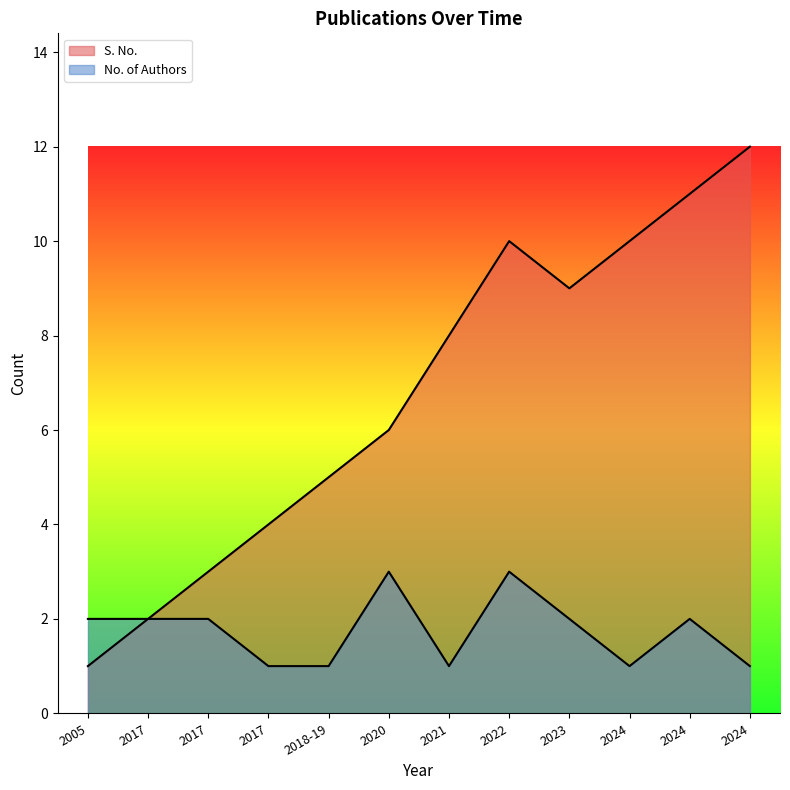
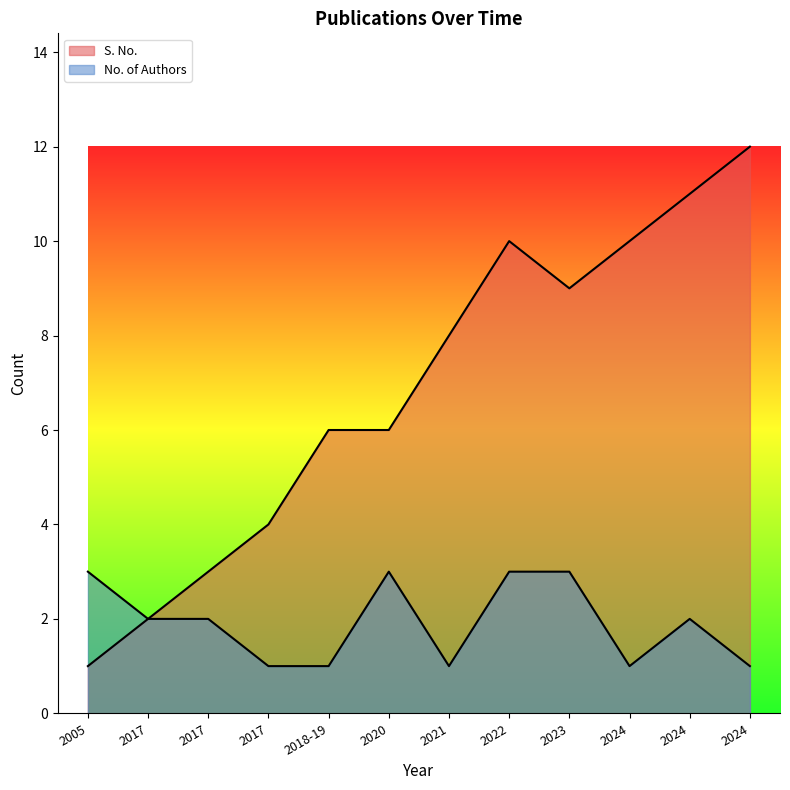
No. of Authors, 2005: 2 -> 3
S. No., 2018-19: 5 -> 6
No. of Authors, 2023: 2 -> 3
